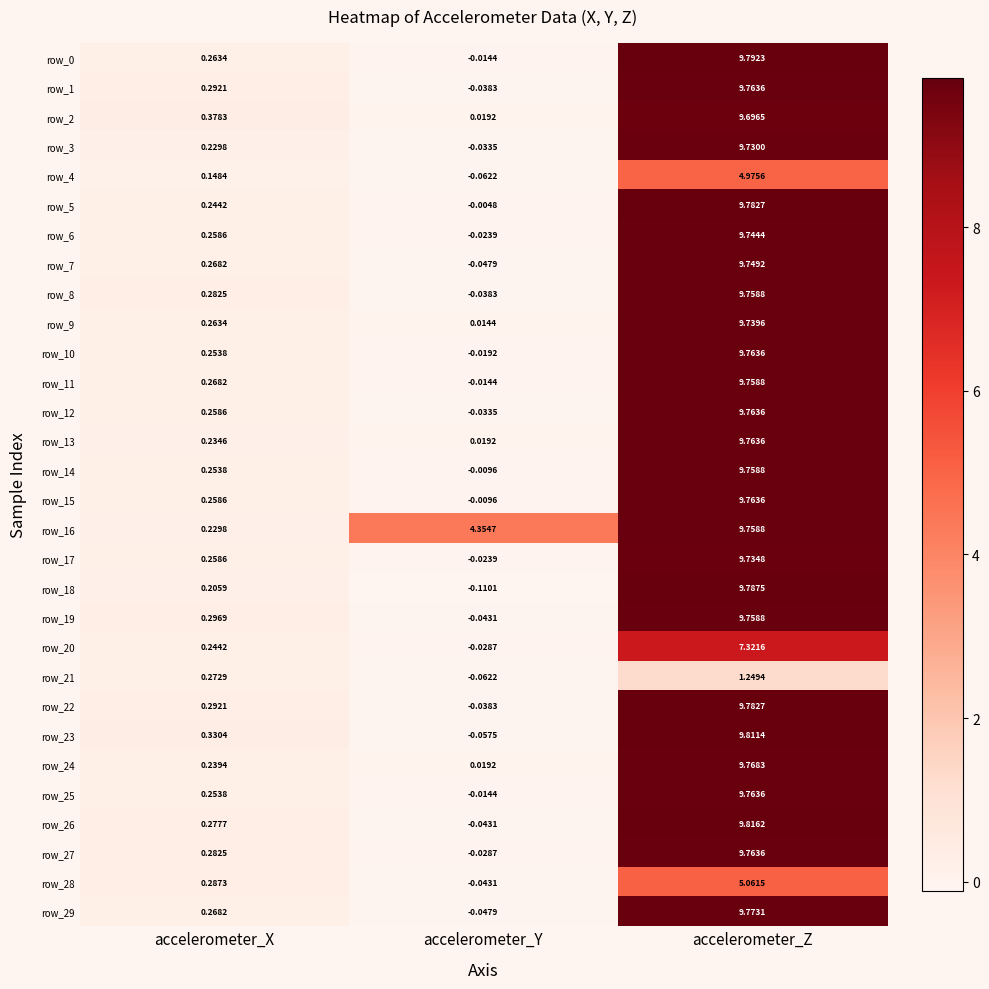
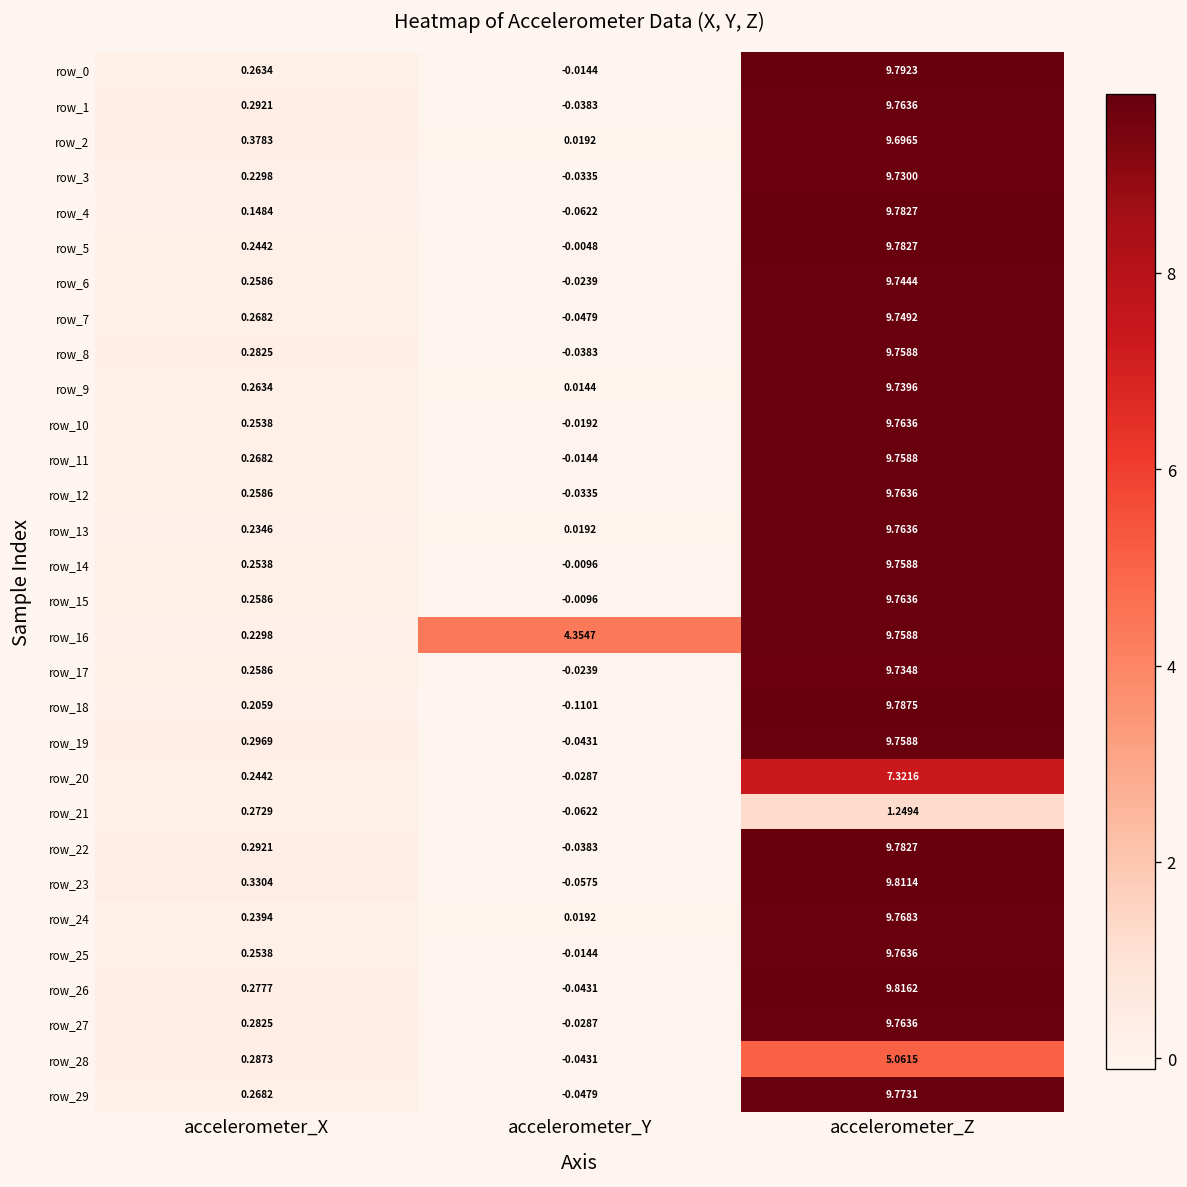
row_4, accelerometer_Z: 4.9756 -> 9.7827
